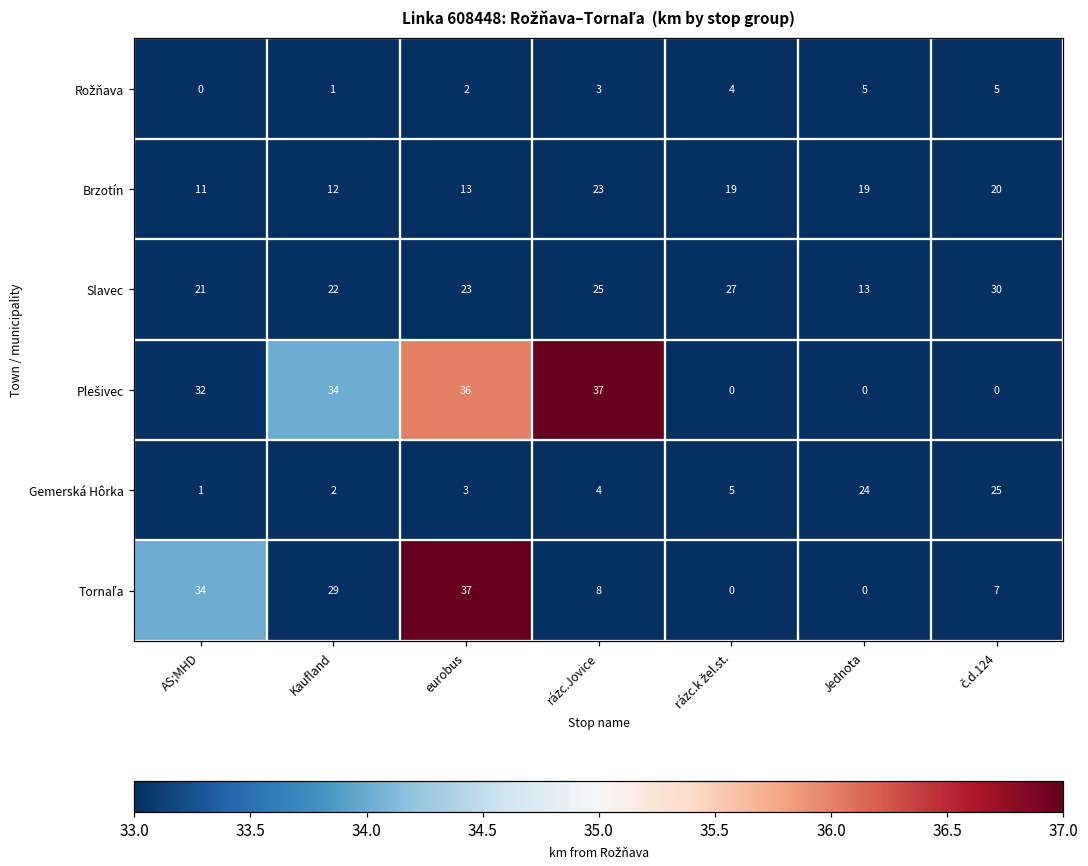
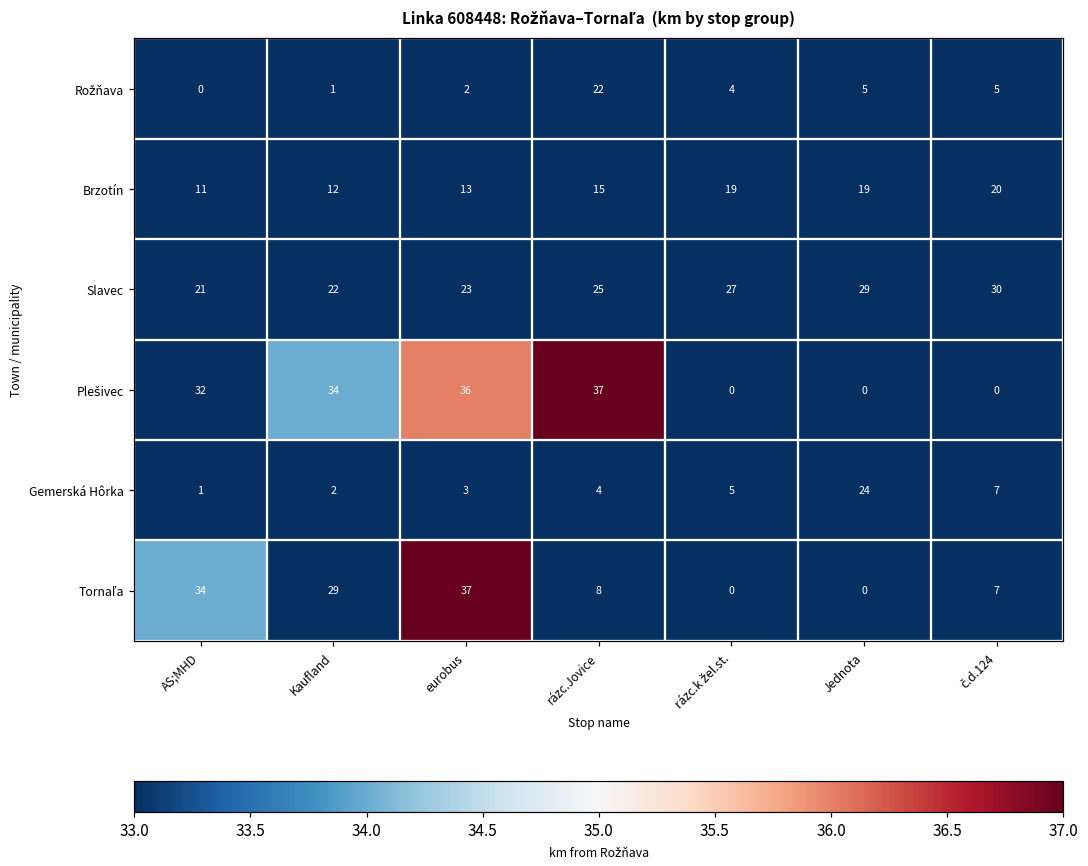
Rožňava, rázc.Jovice: 3 -> 22
Brzotín, rázc.Jovice: 23 -> 15
Slavec, Jednota: 13 -> 29
Gemerská Hôrka, č.d.124: 25 -> 7
